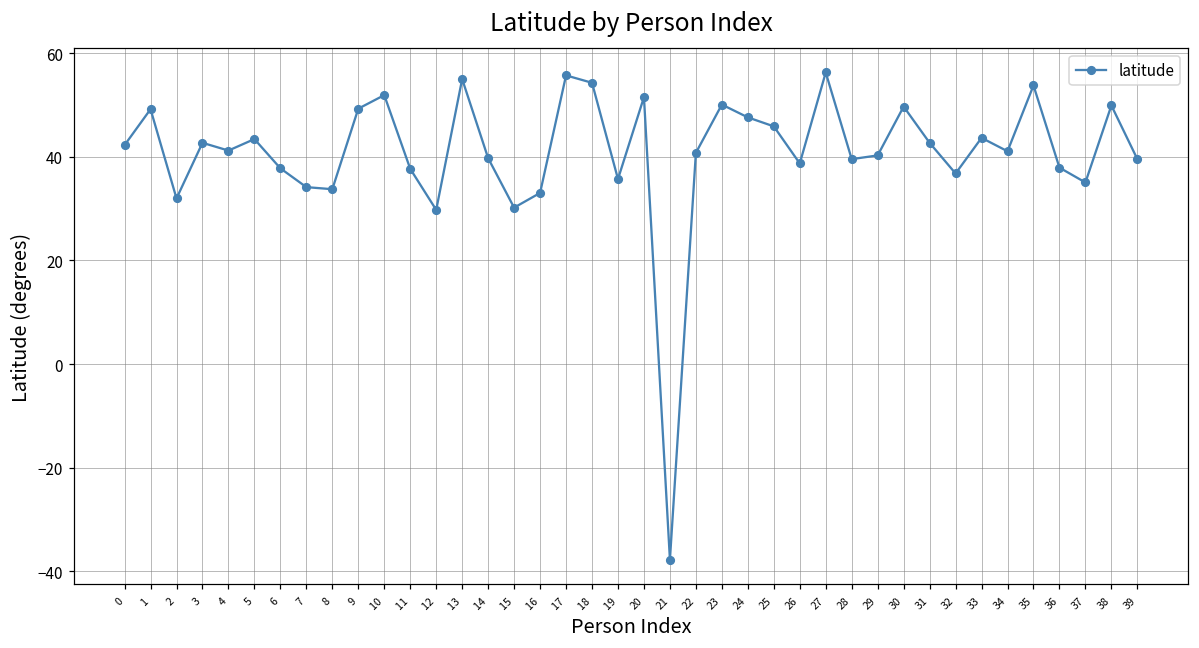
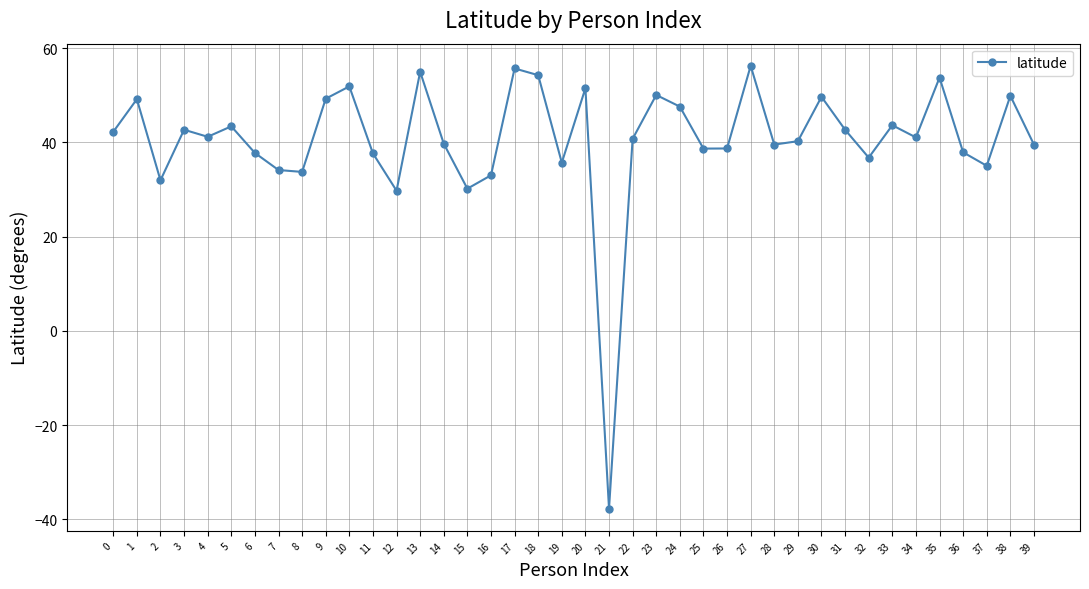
25: 46 -> 39
